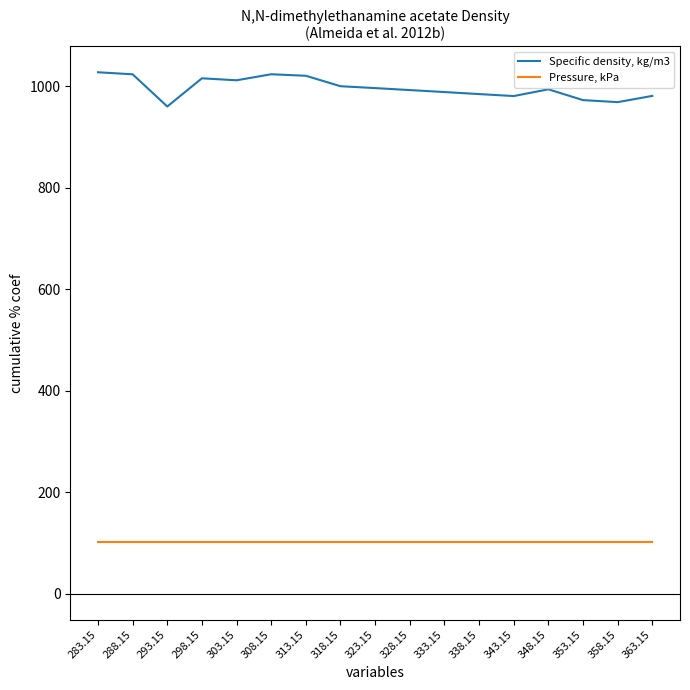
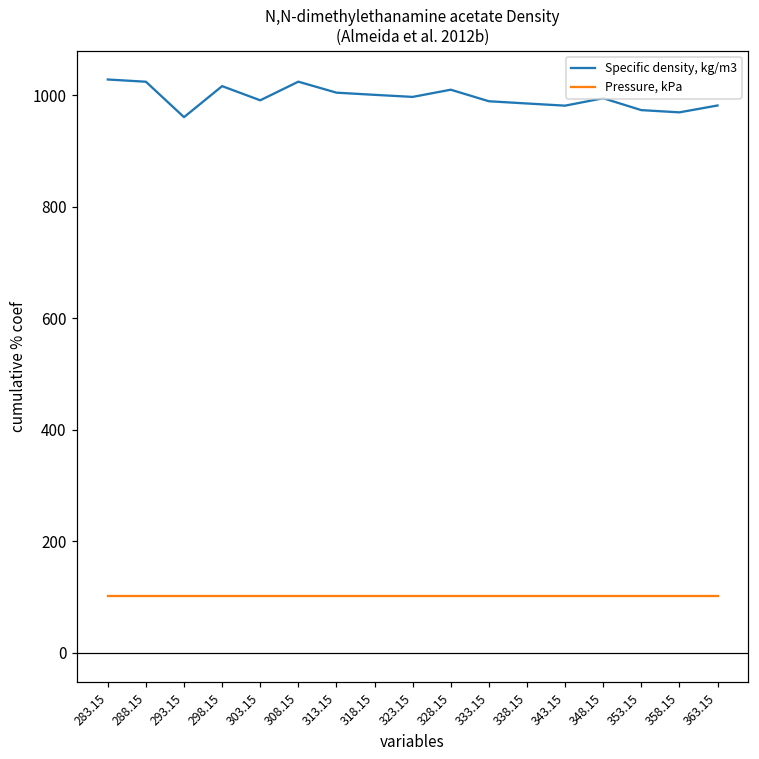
Specific density, kg/m3, 303.15: 1010 -> 990
Specific density, kg/m3, 313.15: 1020 -> 1000
Specific density, kg/m3, 328.15: 990 -> 1010
